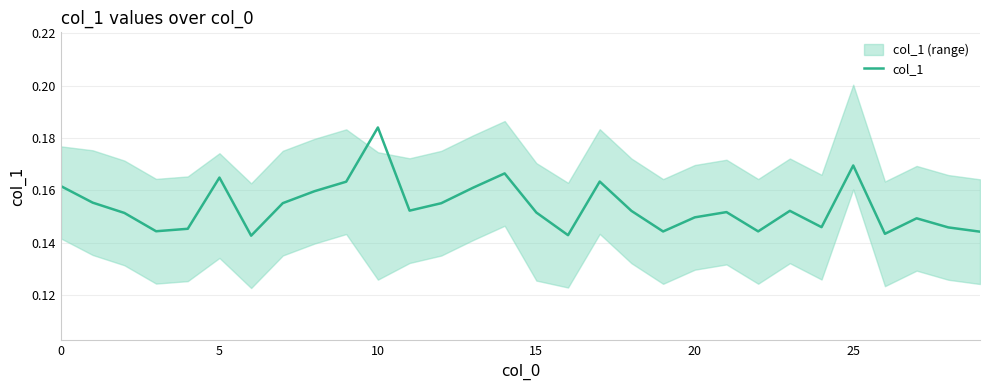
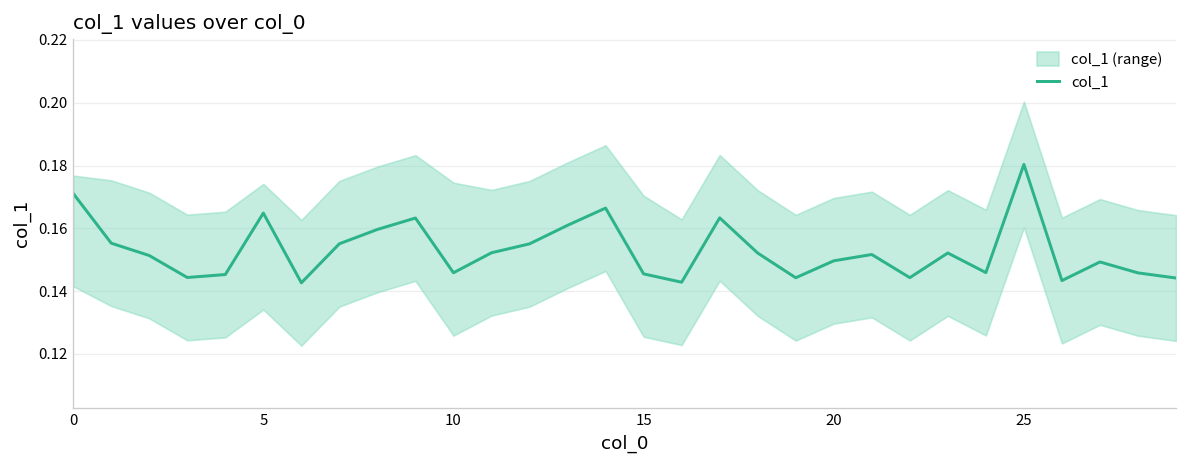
col_1, 0: 0.162 -> 0.171
col_1, 10: 0.184 -> 0.146
col_1, 15: 0.152 -> 0.146
col_1, 25: 0.169 -> 0.180
